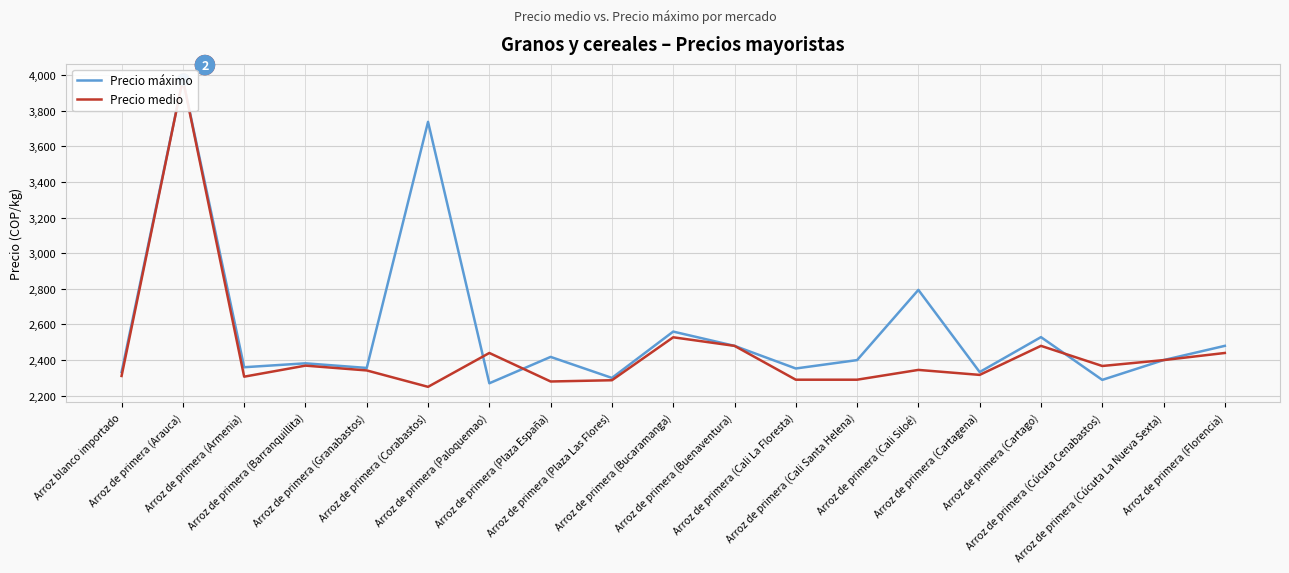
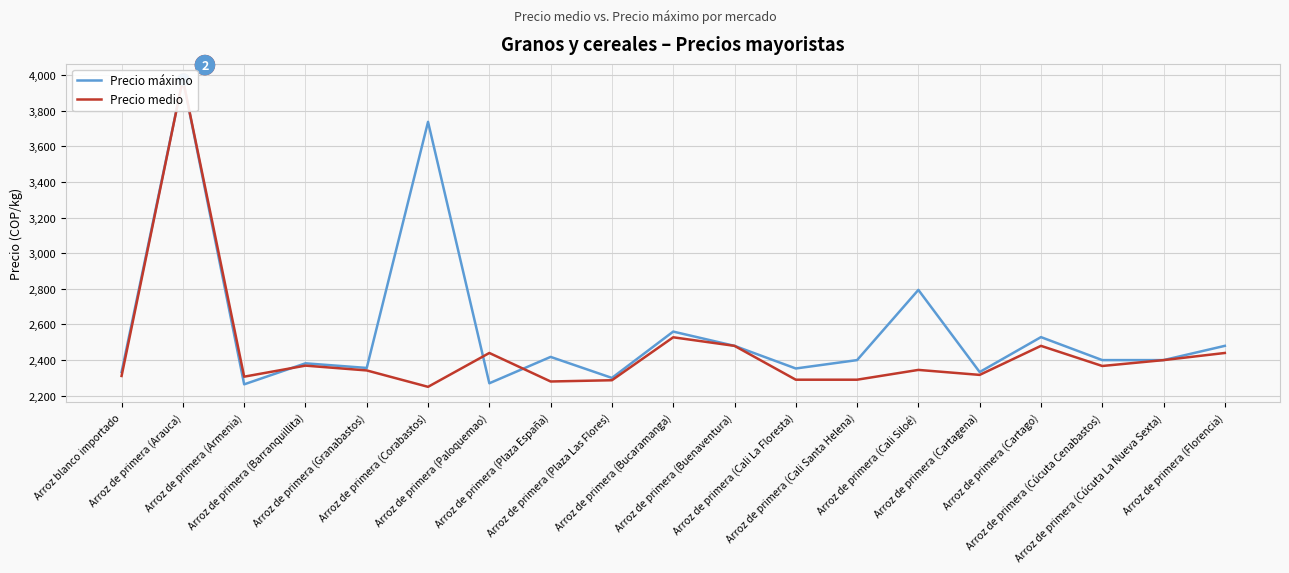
Precio máximo, Arroz de primera (Armenia): 2,360 -> 2,260
Precio máximo, Arroz de primera (Cúcuta Cenabastos): 2,290 -> 2,400
